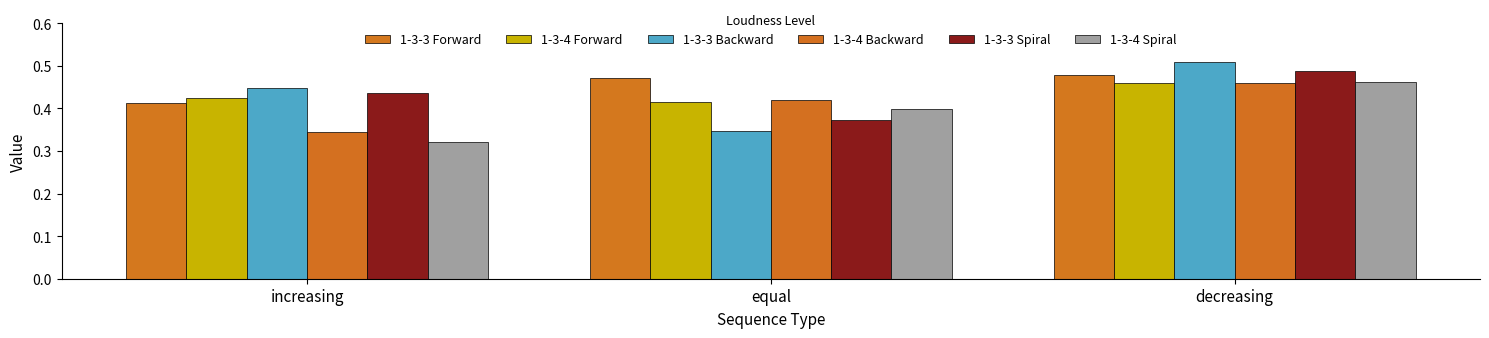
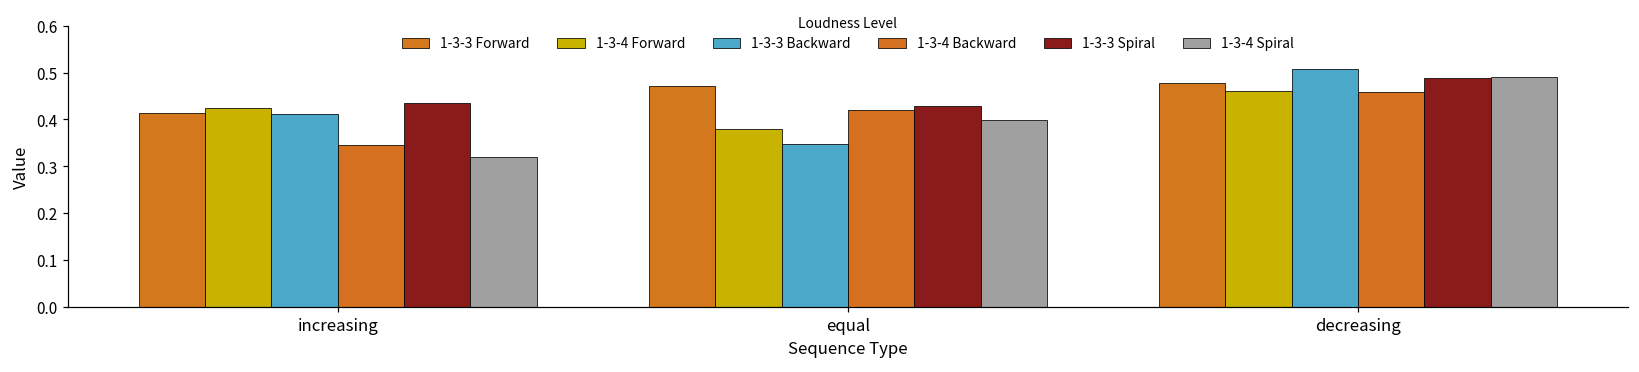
1-3-3 Backward, increasing: 0.45 -> 0.41
1-3-4 Forward, equal: 0.42 -> 0.38
1-3-3 Spiral, equal: 0.37 -> 0.43
1-3-4 Spiral, decreasing: 0.46 -> 0.49
